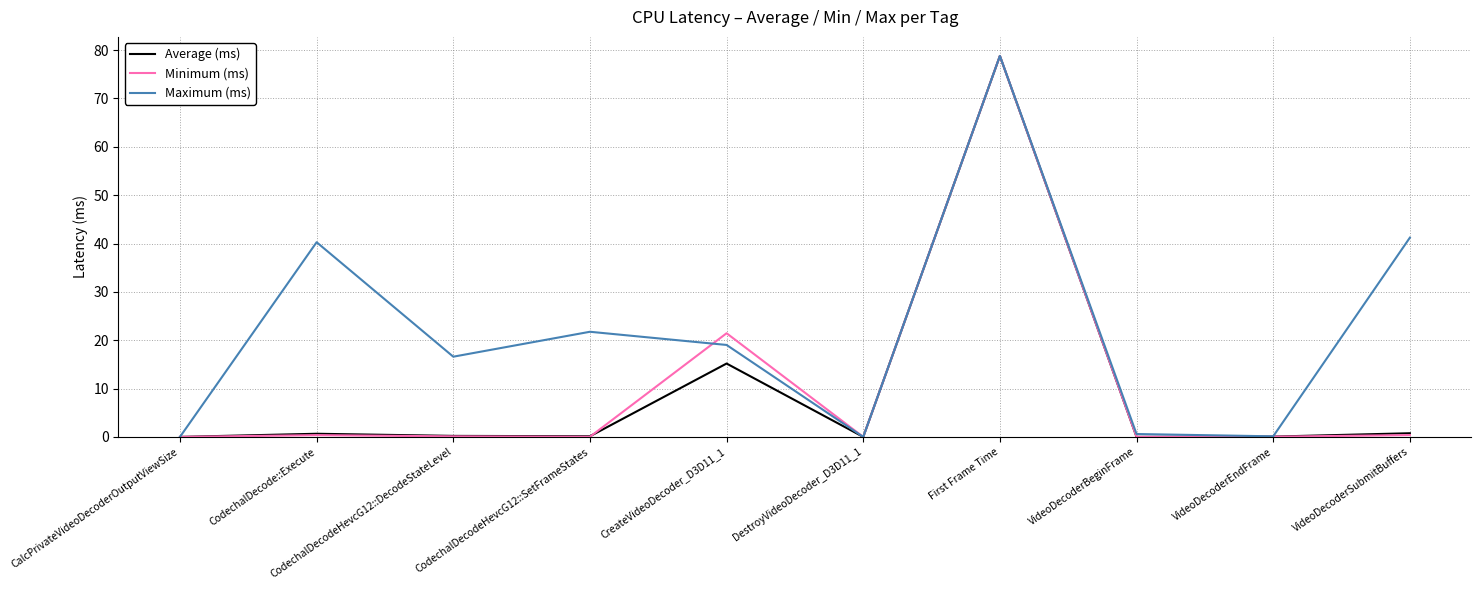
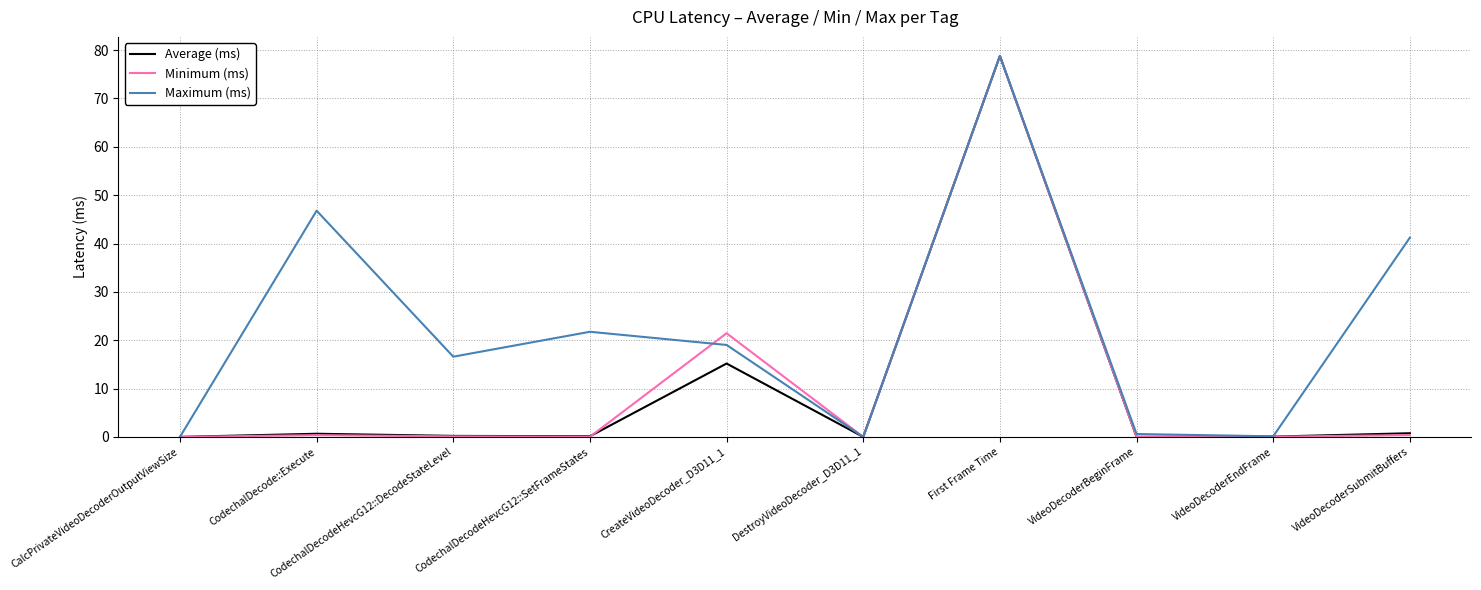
Maximum (ms), CodechalDecode::Execute: 40 -> 47
